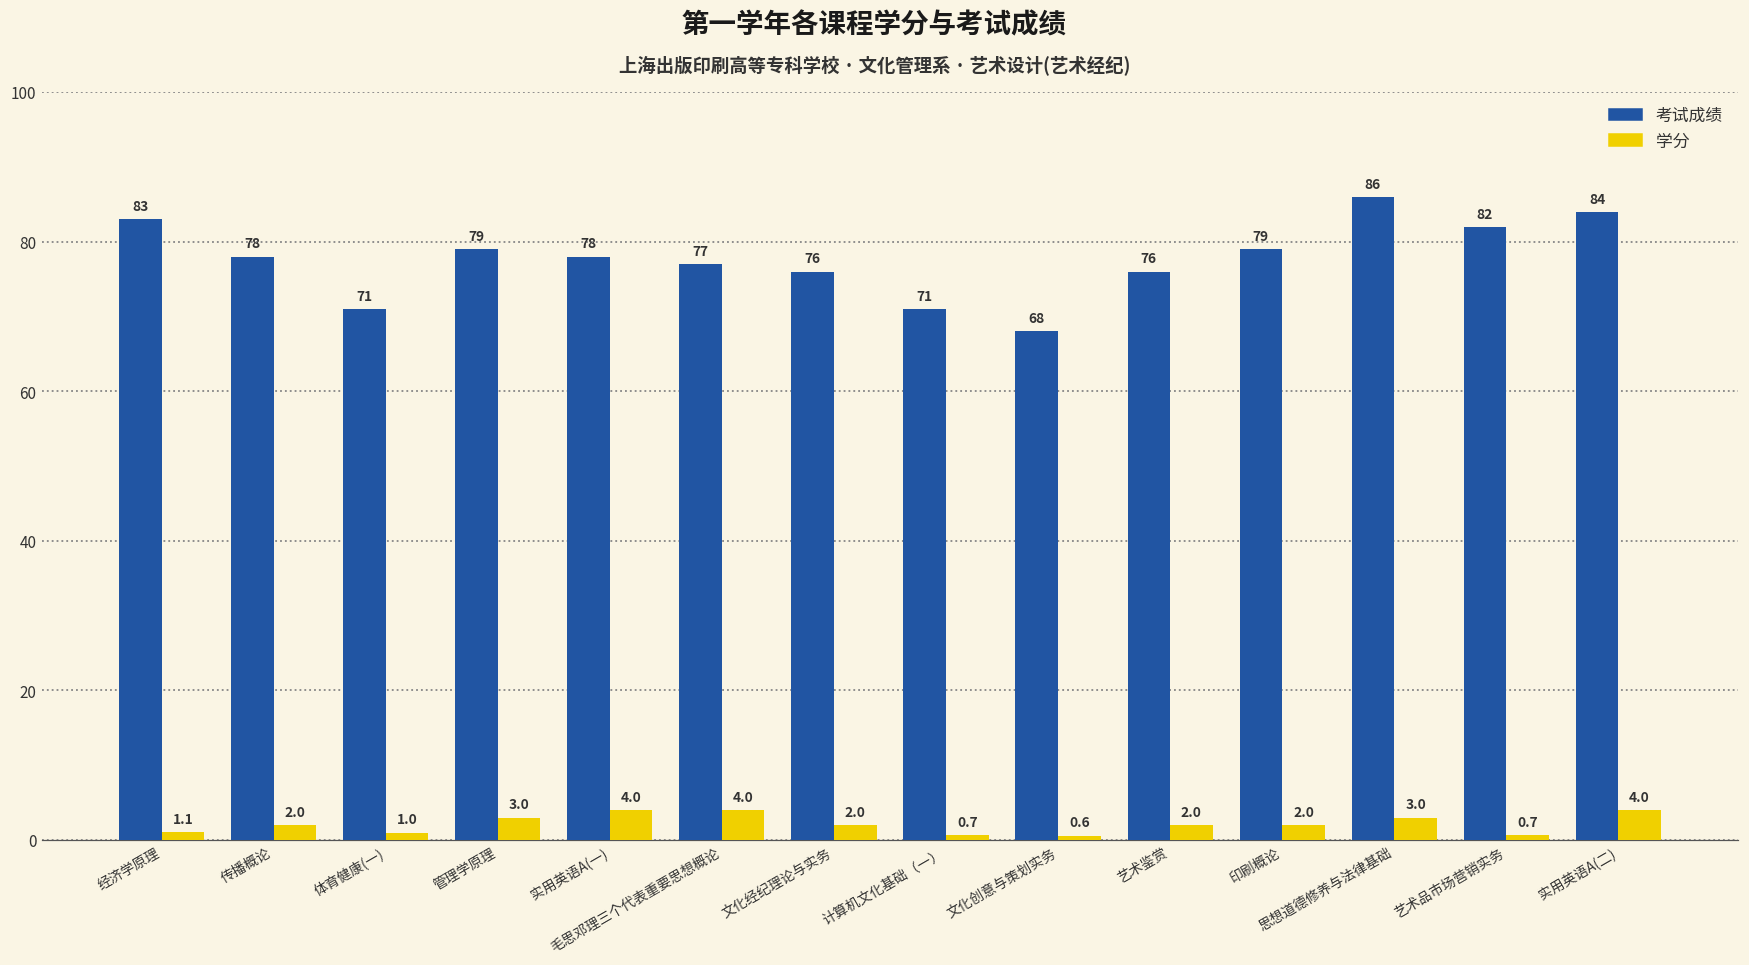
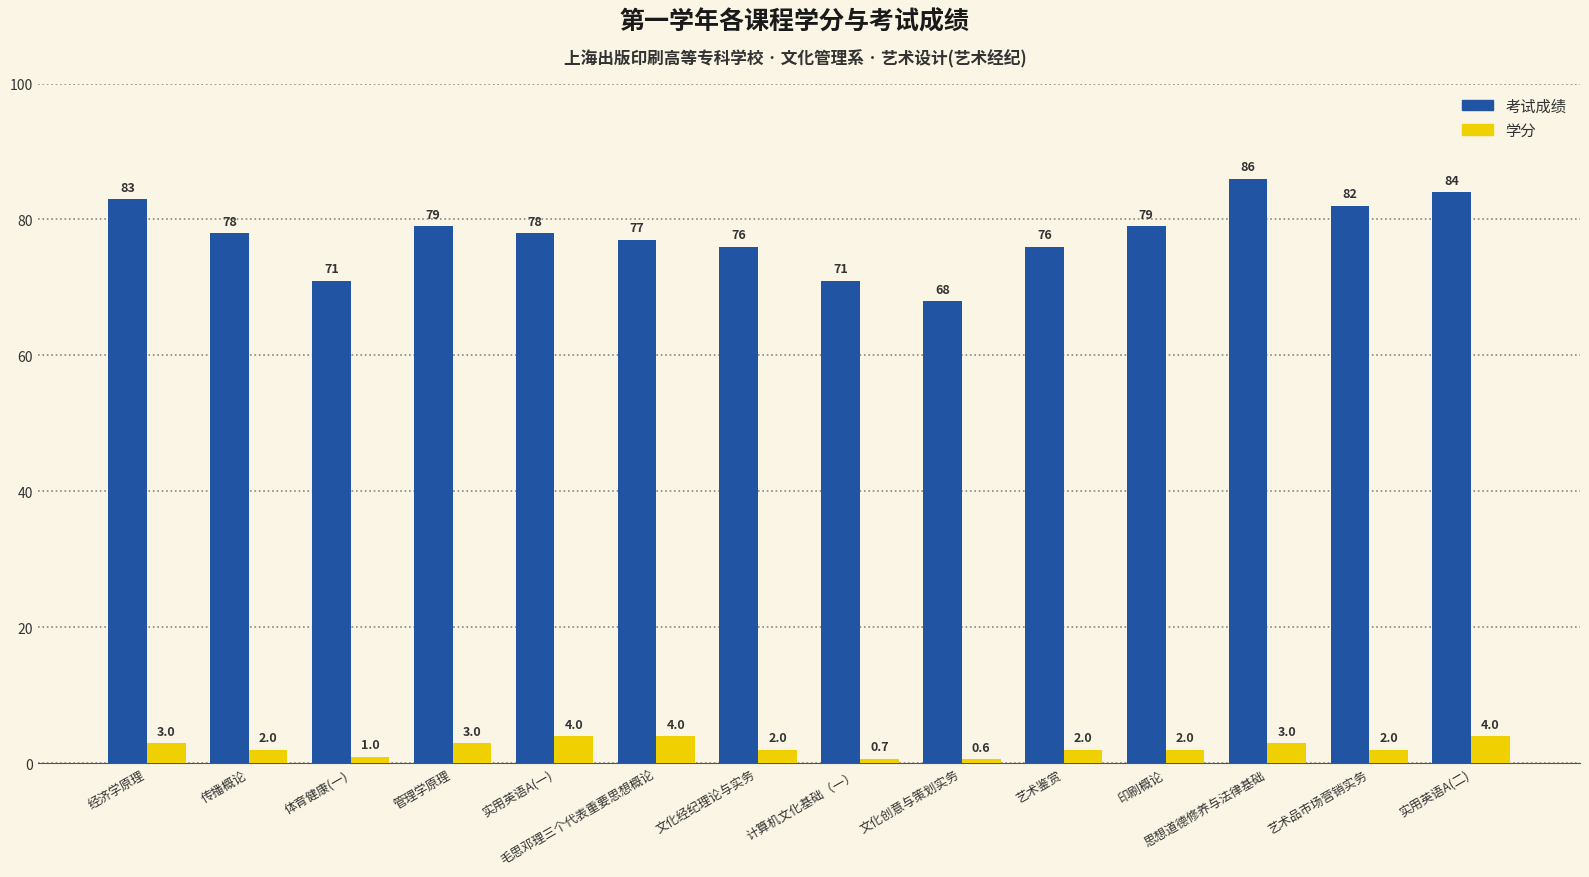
学分, 经济学原理: 1.1 -> 3.0
学分, 艺术品市场营销实务: 0.7 -> 2.0
